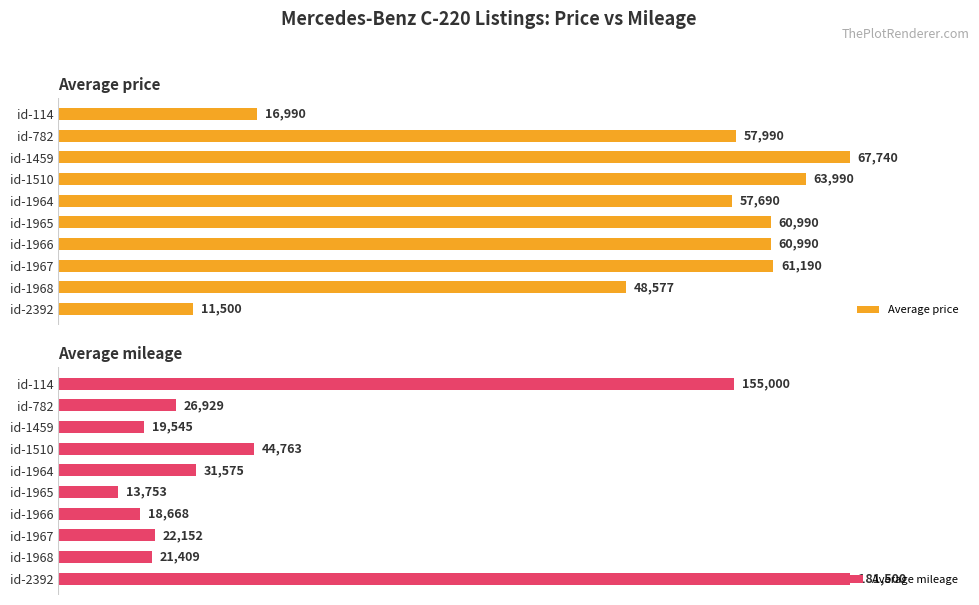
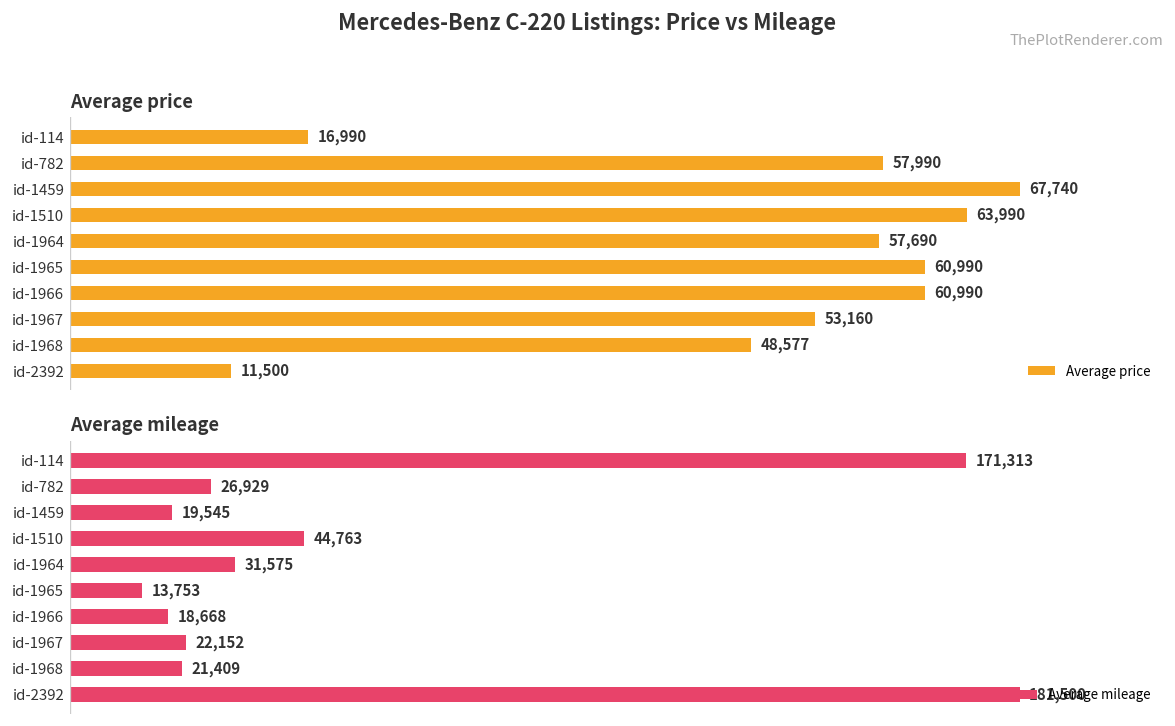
Average price, id-1967: 61,190 -> 53,160
Average mileage, id-114: 155,000 -> 171,313
